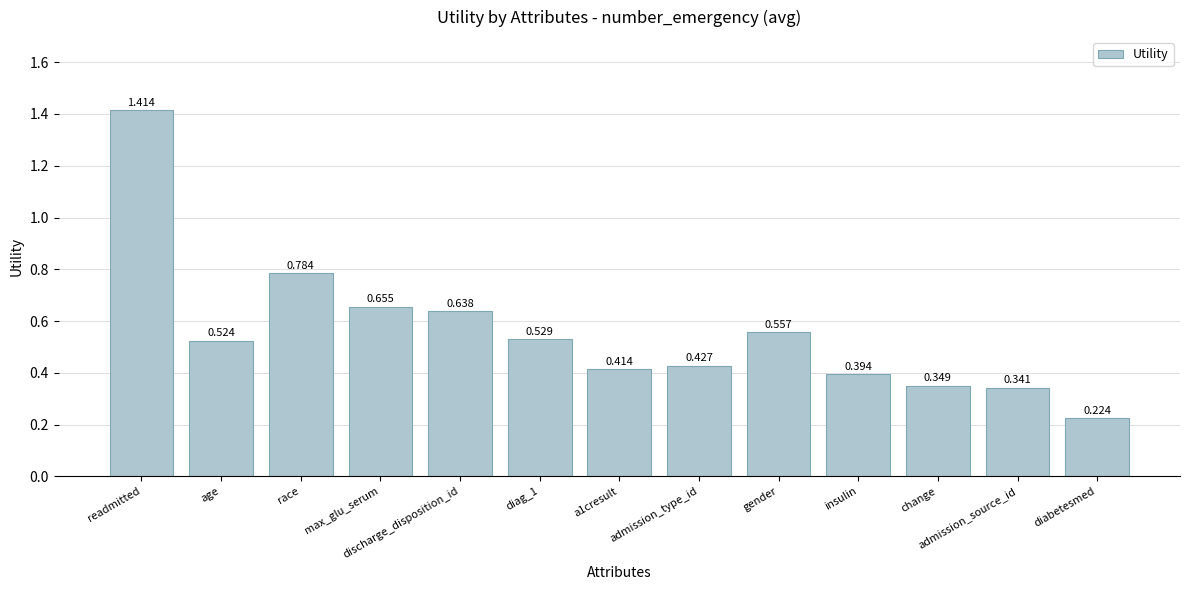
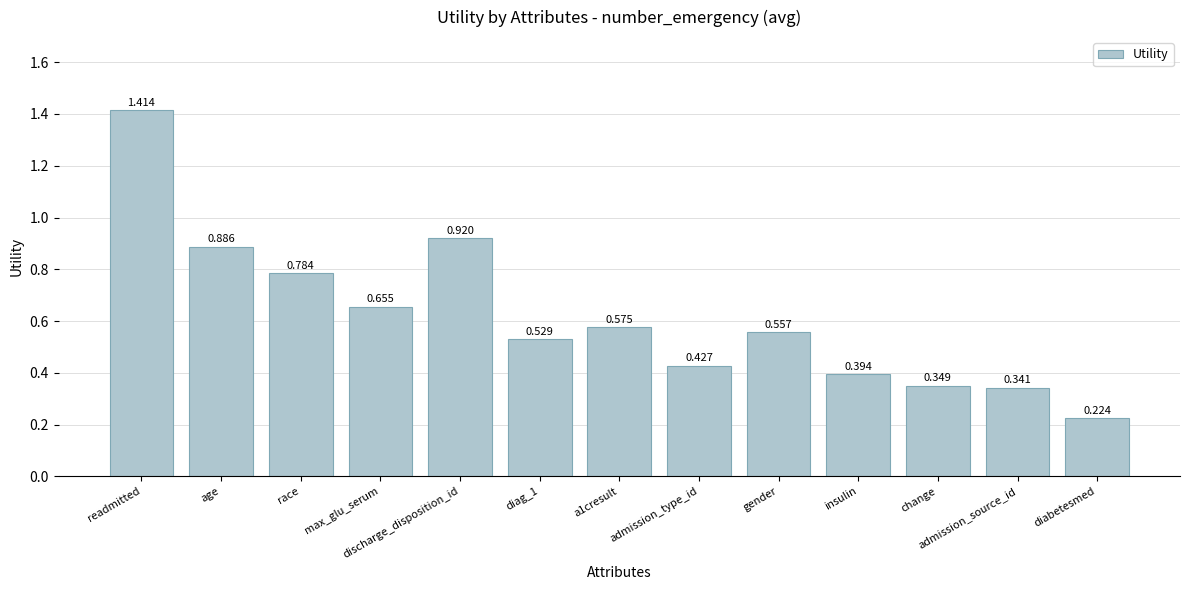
age: 0.524 -> 0.886
discharge_disposition_id: 0.638 -> 0.920
a1cresult: 0.414 -> 0.575
